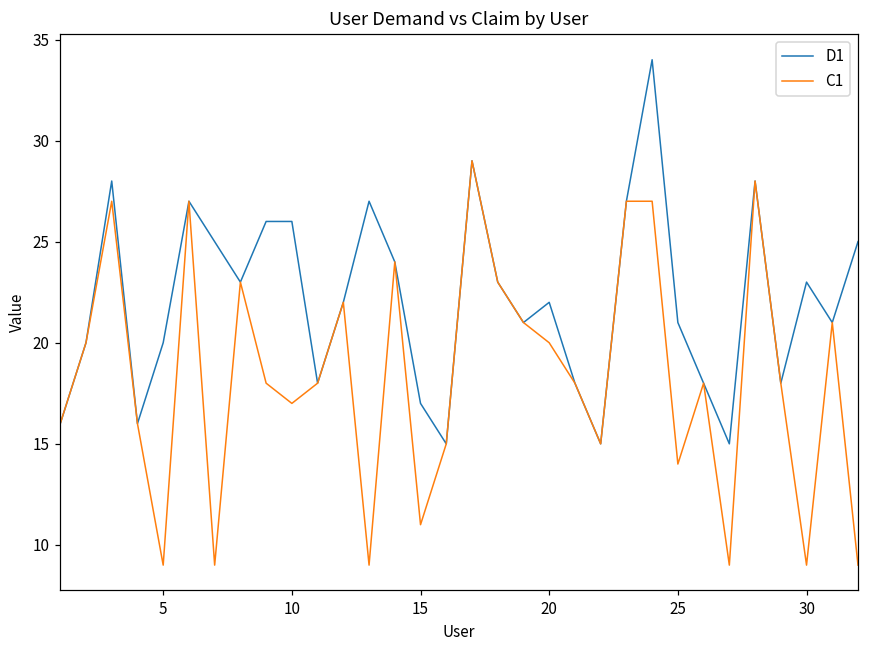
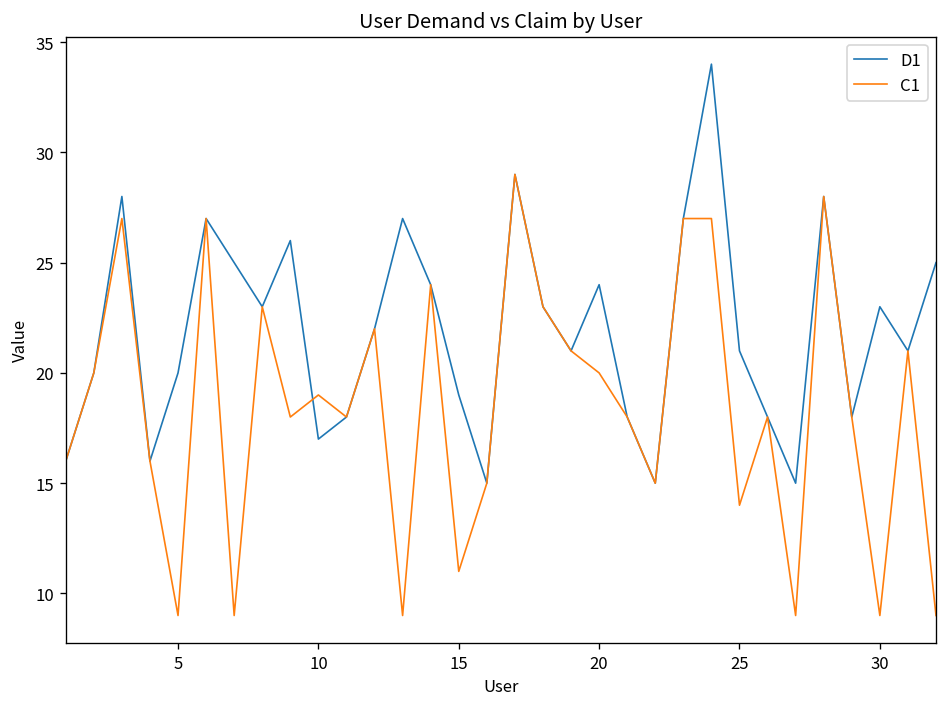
D1, 10: 26 -> 17
C1, 10: 17 -> 19
D1, 15: 17 -> 19
D1, 20: 22 -> 24
